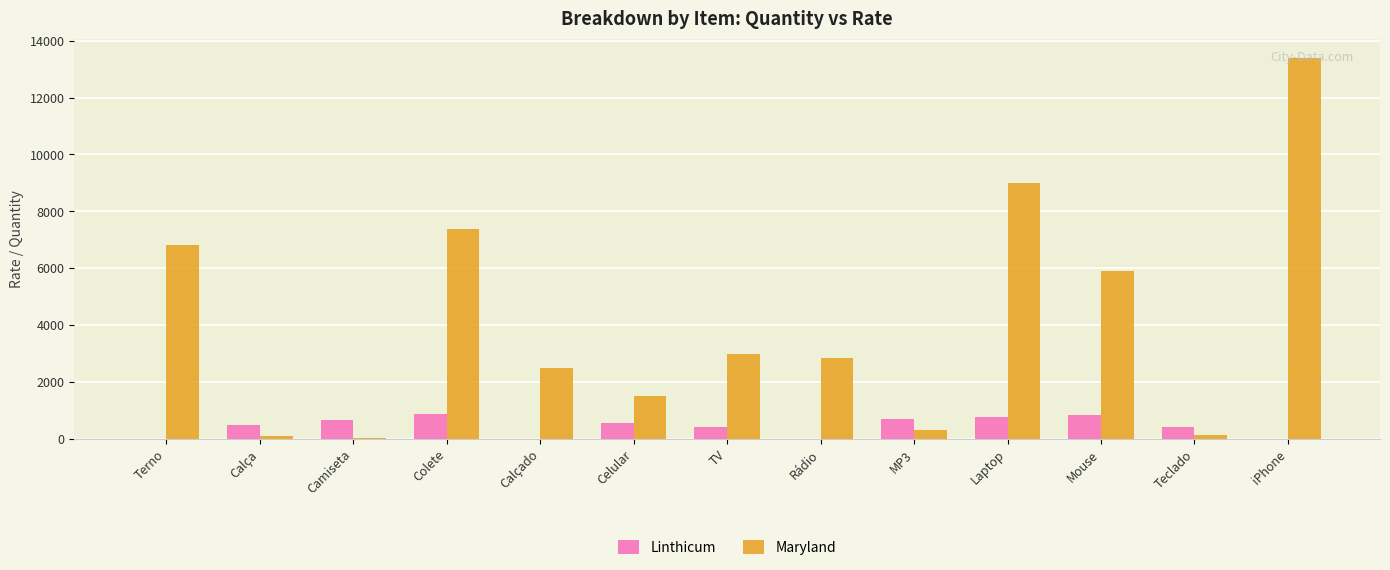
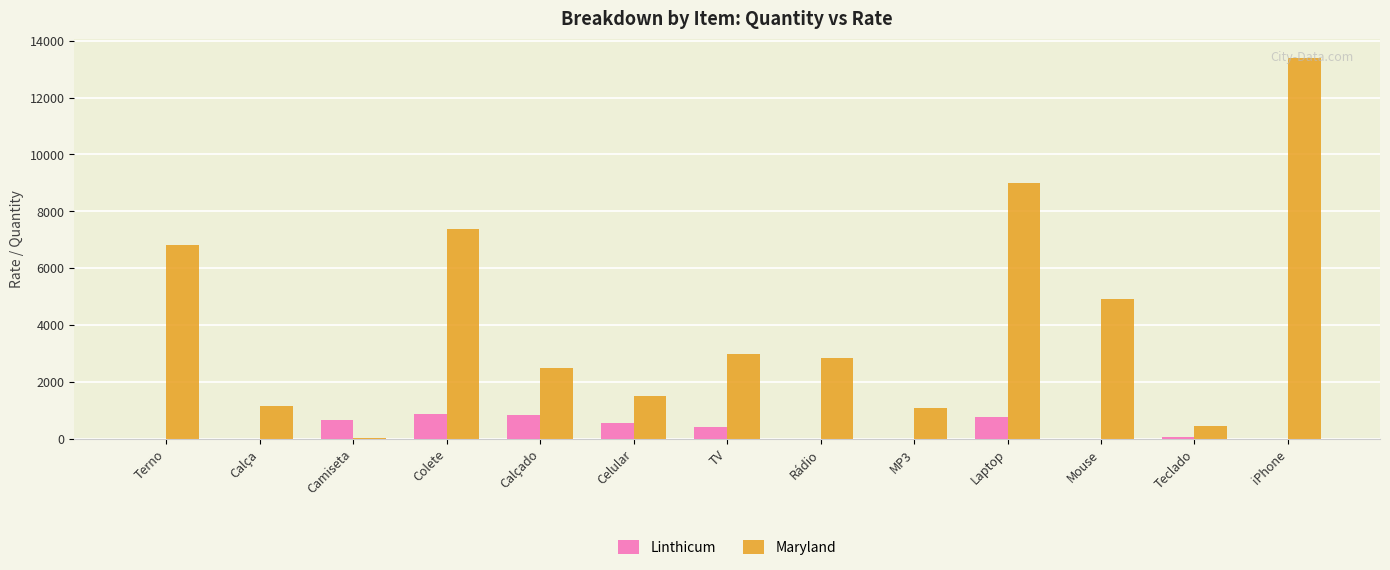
Linthicum, Calça: 500 -> 0
Maryland, Calça: 100 -> 1100
Linthicum, Calçado: 0 -> 800
Linthicum, MP3: 700 -> 0
Maryland, MP3: 300 -> 1100
Linthicum, Mouse: 800 -> 0
Maryland, Mouse: 5900 -> 4900
Linthicum, Teclado: 400 -> 100
Maryland, Teclado: 100 -> 500
